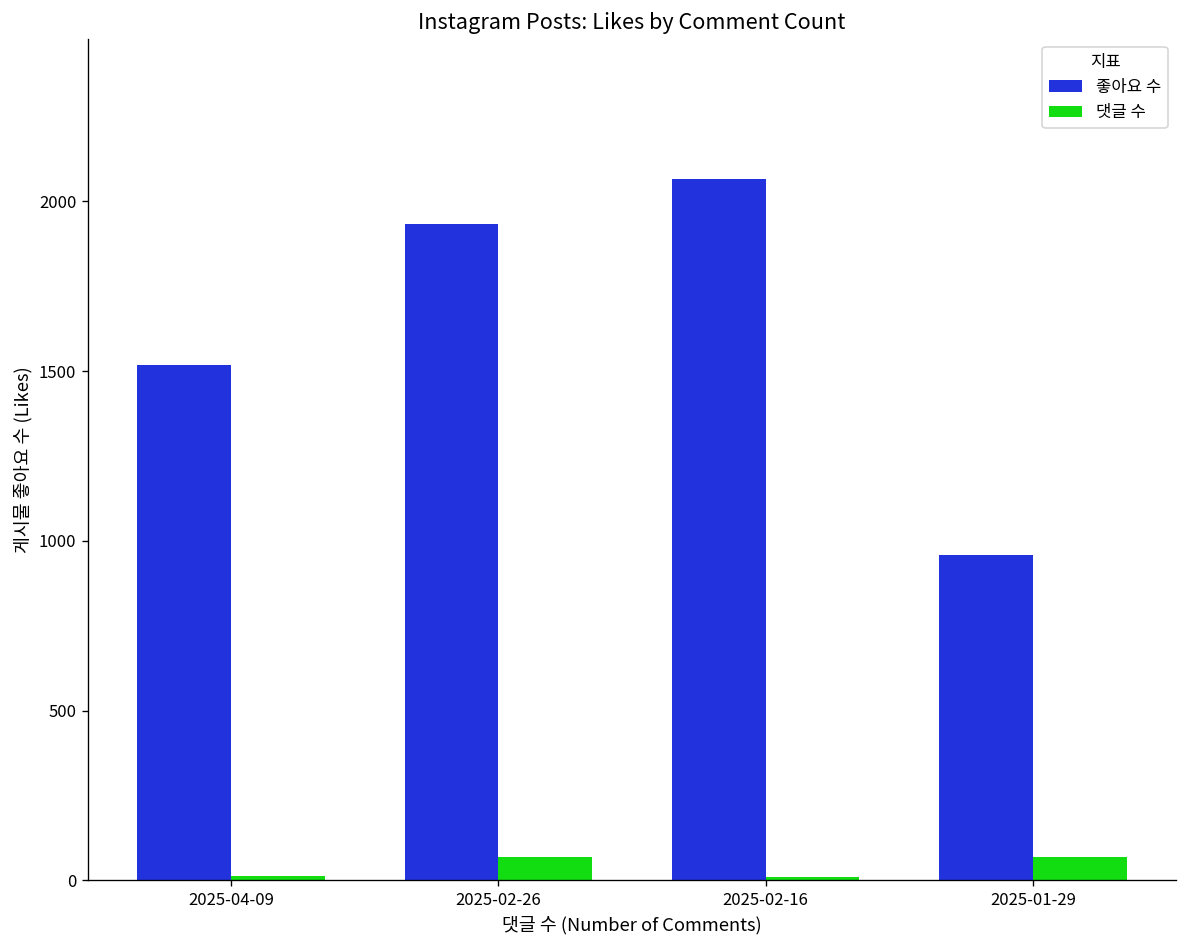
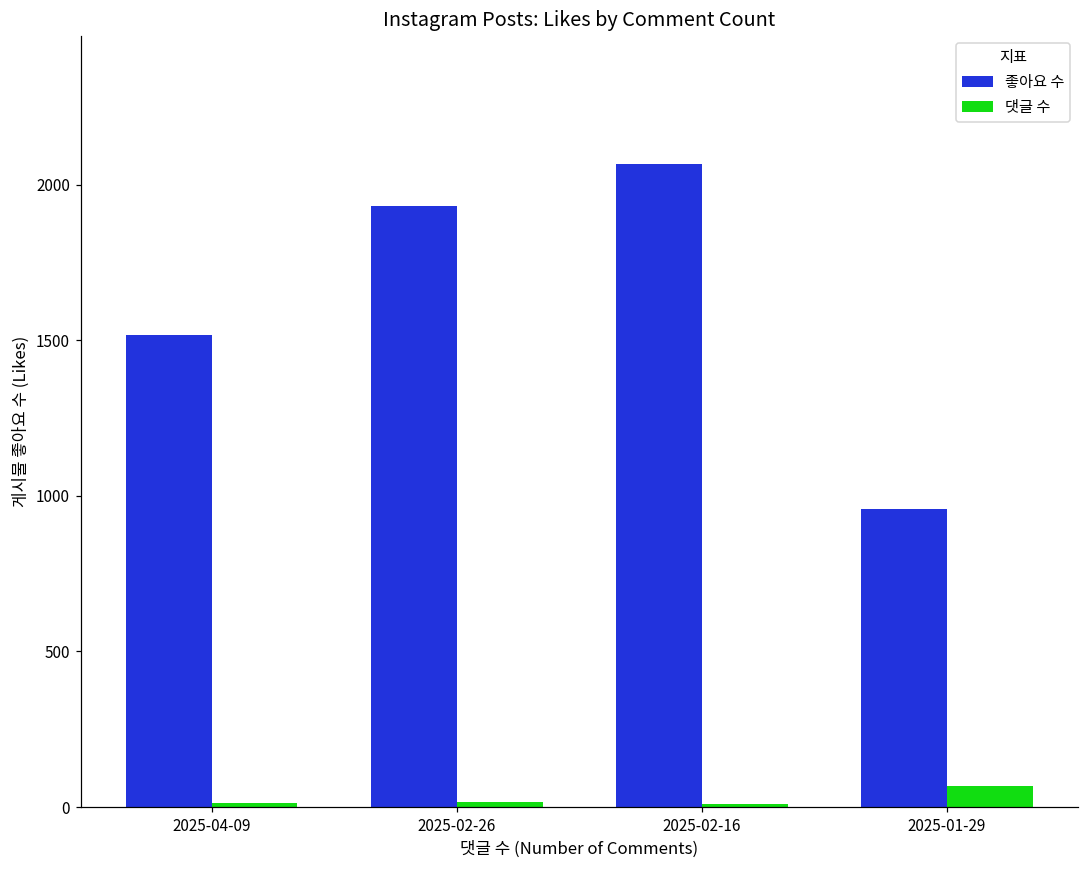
댓글 수, 2025-02-26: 70 -> 20
